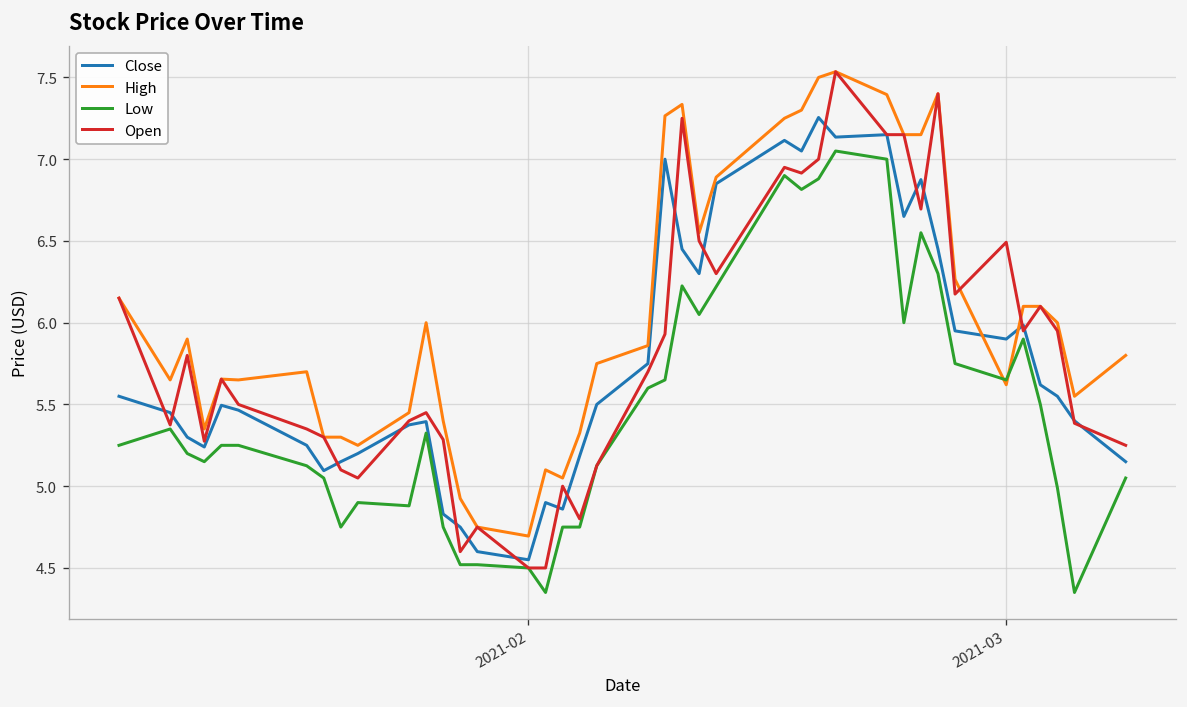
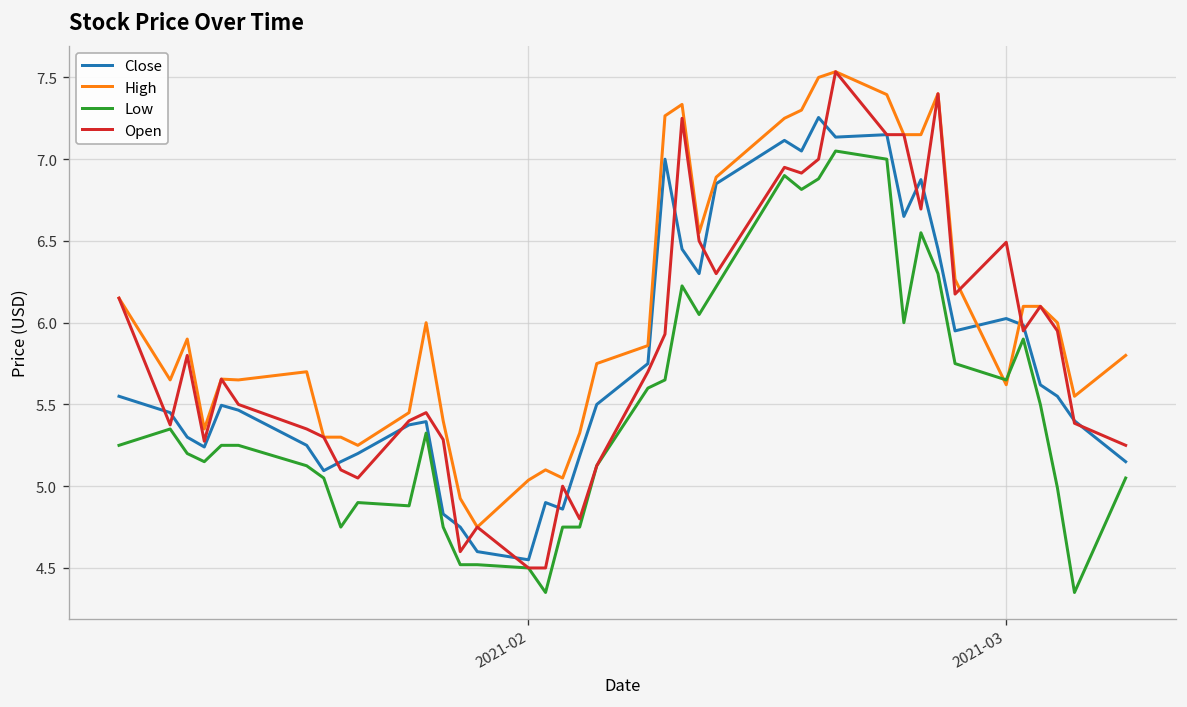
High, 2021-02: 4.70 -> 5.04
Close, 2021-03: 5.90 -> 6.03
